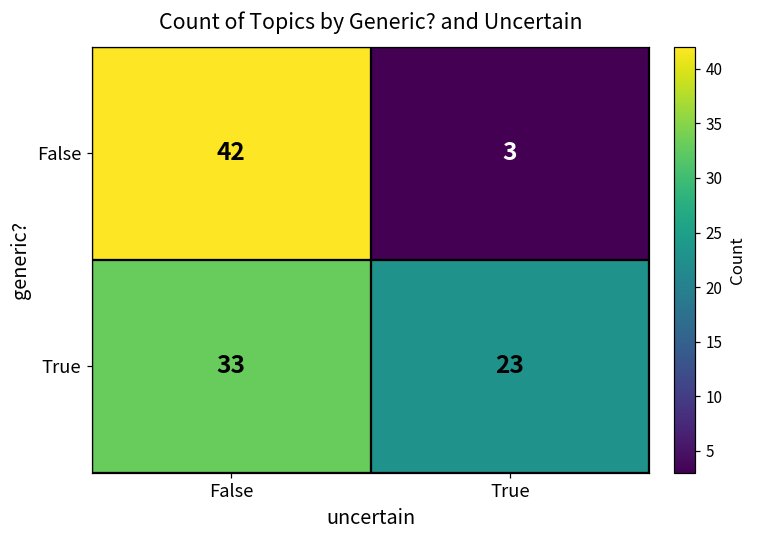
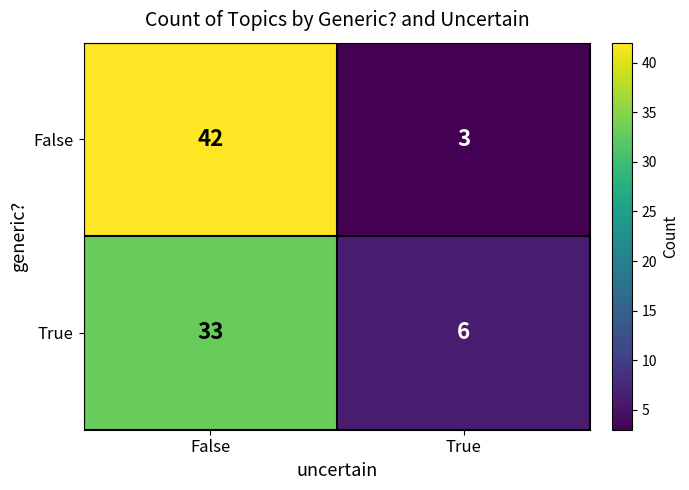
True, True: 23 -> 6
